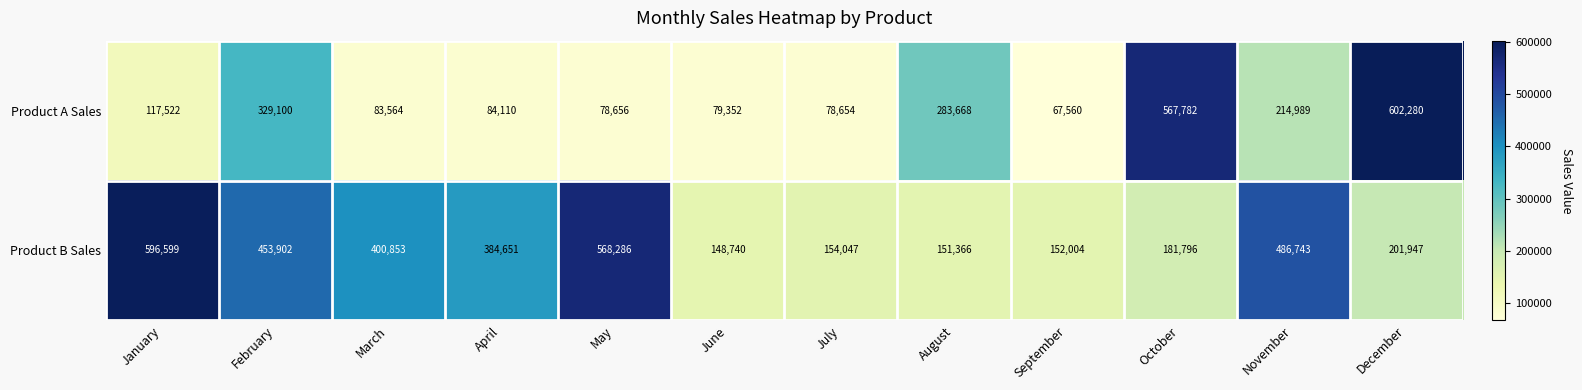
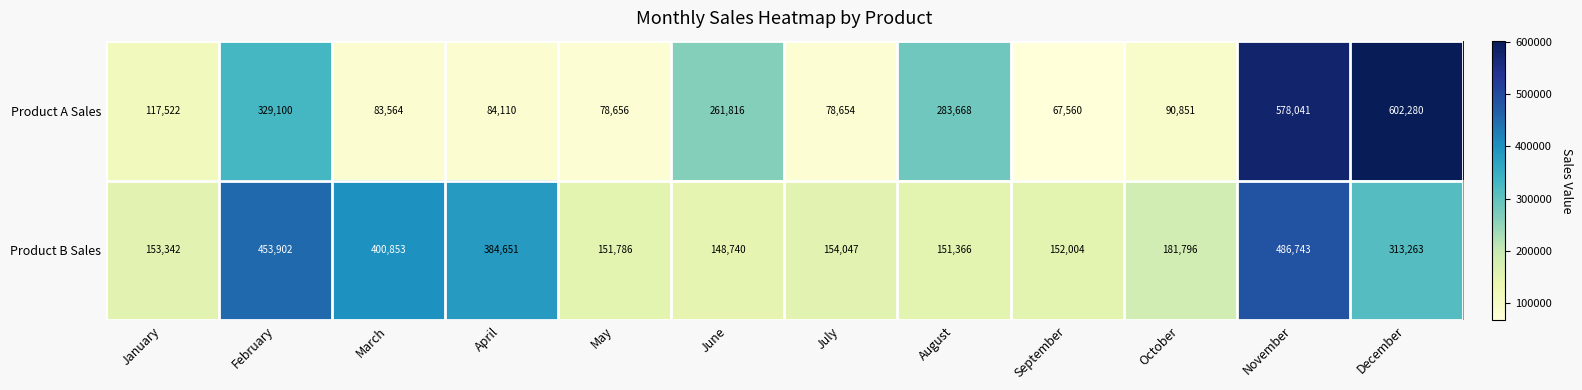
Product A Sales, June: 79,352 -> 261,816
Product A Sales, October: 567,782 -> 90,851
Product A Sales, November: 214,989 -> 578,041
Product B Sales, January: 596,599 -> 153,342
Product B Sales, May: 568,286 -> 151,786
Product B Sales, December: 201,947 -> 313,263
